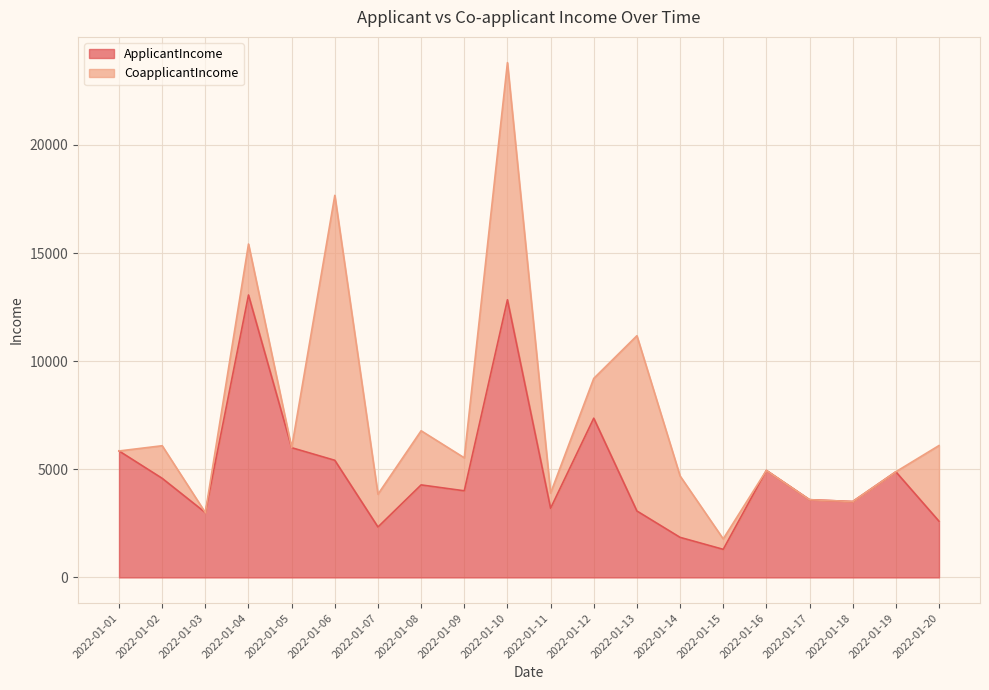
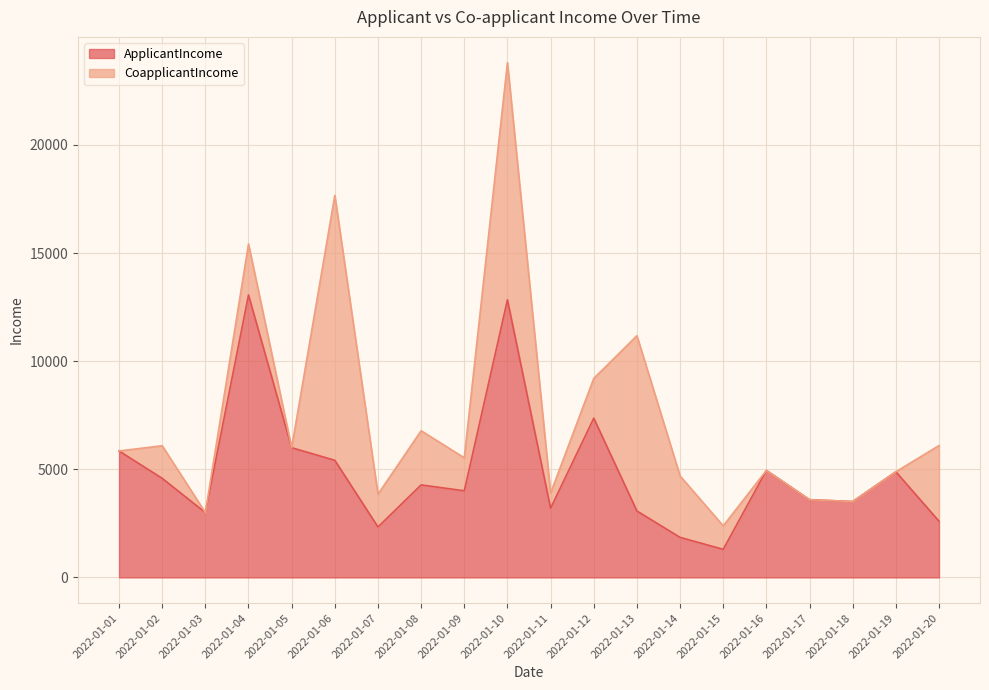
CoapplicantIncome, 2022-01-15: 500 -> 1100
